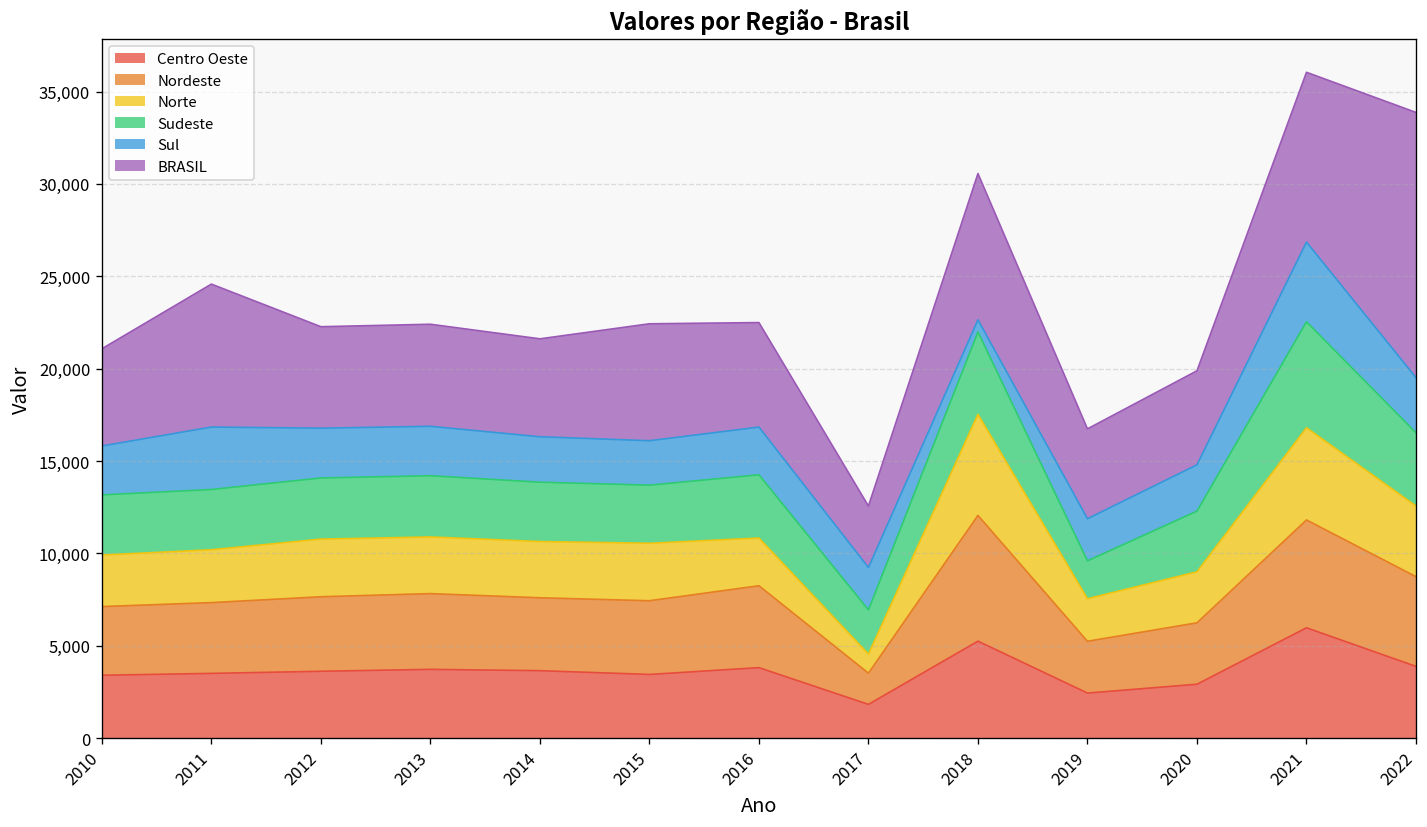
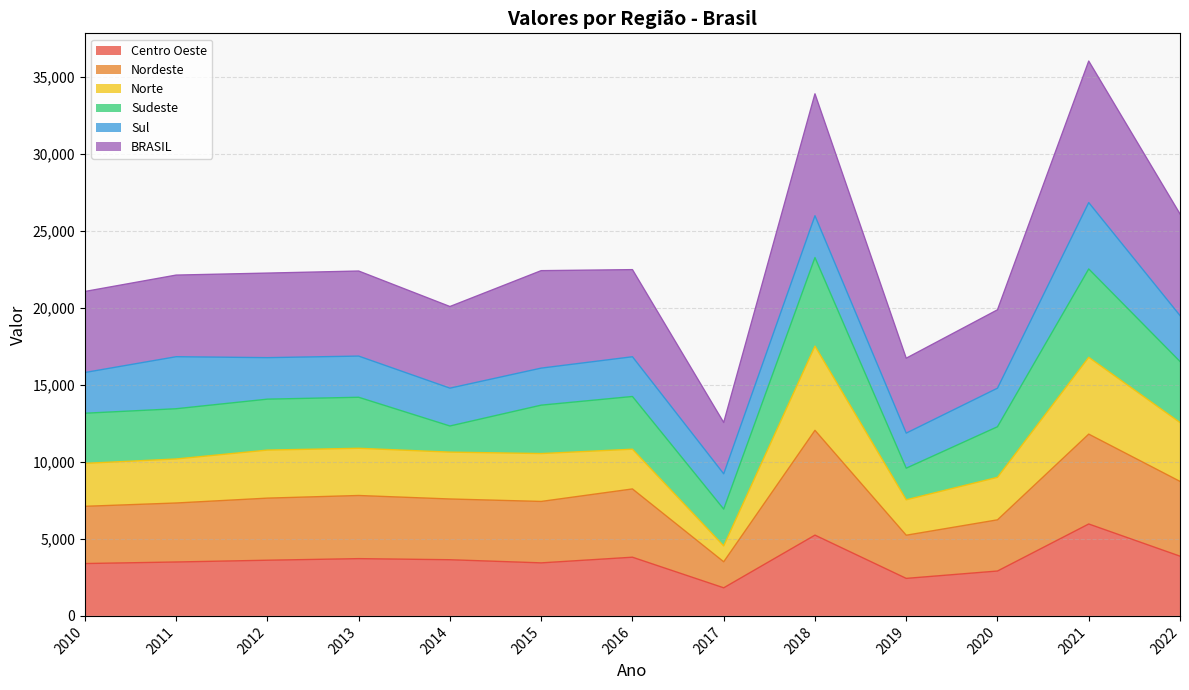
BRASIL, 2011: 7,700 -> 5,300
Sudeste, 2014: 3,200 -> 1,700
Sudeste, 2018: 4,500 -> 5,800
Sul, 2018: 700 -> 2,700
BRASIL, 2022: 14,400 -> 6,600
